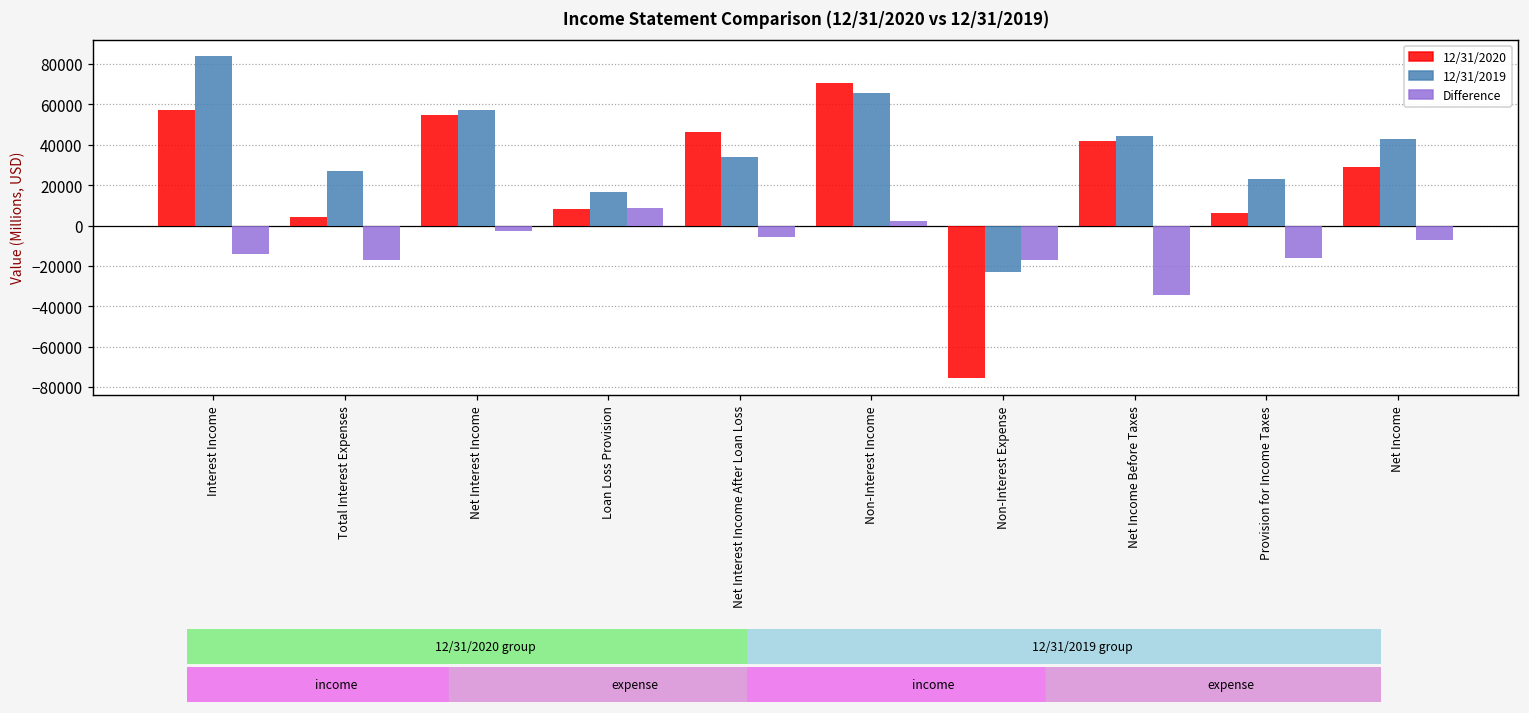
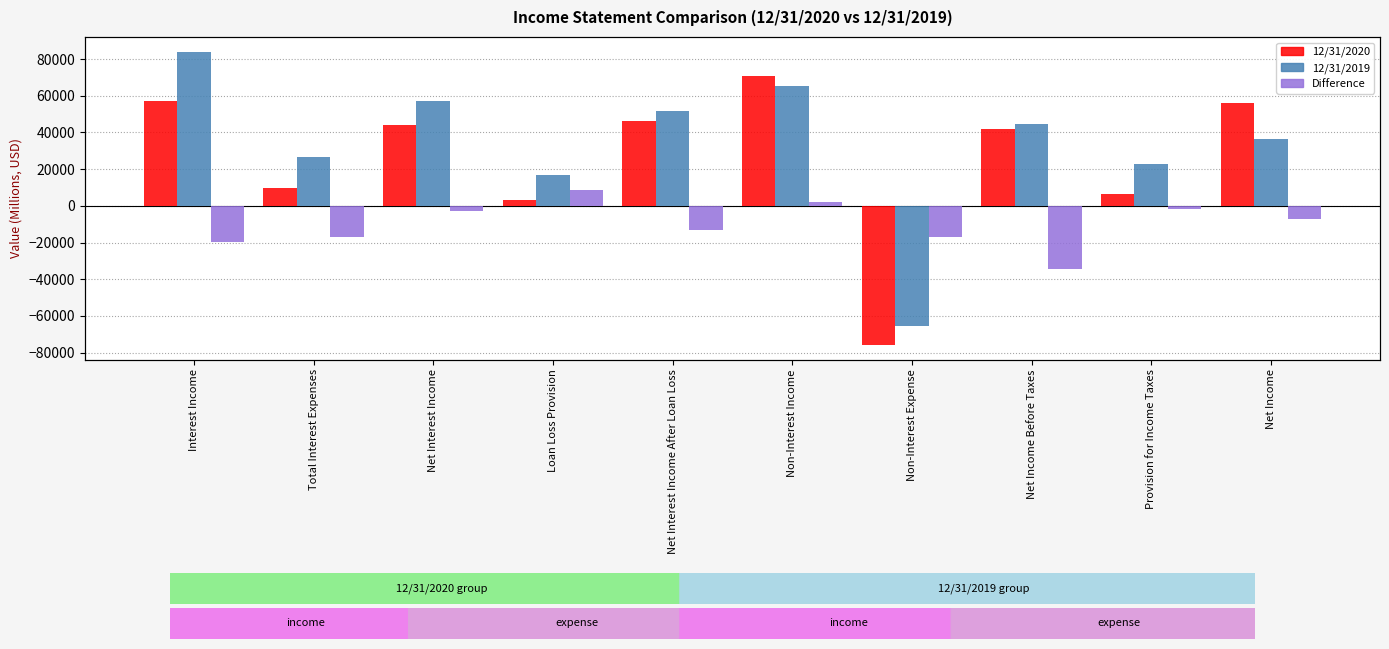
Difference, Interest Income: -14000 -> -20000
12/31/2020, Total Interest Expenses: 4000 -> 10000
12/31/2020, Net Interest Income: 55000 -> 44000
12/31/2020, Loan Loss Provision: 8000 -> 3000
12/31/2019, Net Interest Income After Loan Loss: 34000 -> 52000
Difference, Net Interest Income After Loan Loss: -5000 -> -13000
12/31/2019, Non-Interest Expense: -23000 -> -65000
Difference, Provision for Income Taxes: -16000 -> -2000
12/31/2020, Net Income: 29000 -> 56000
12/31/2019, Net Income: 43000 -> 36000
